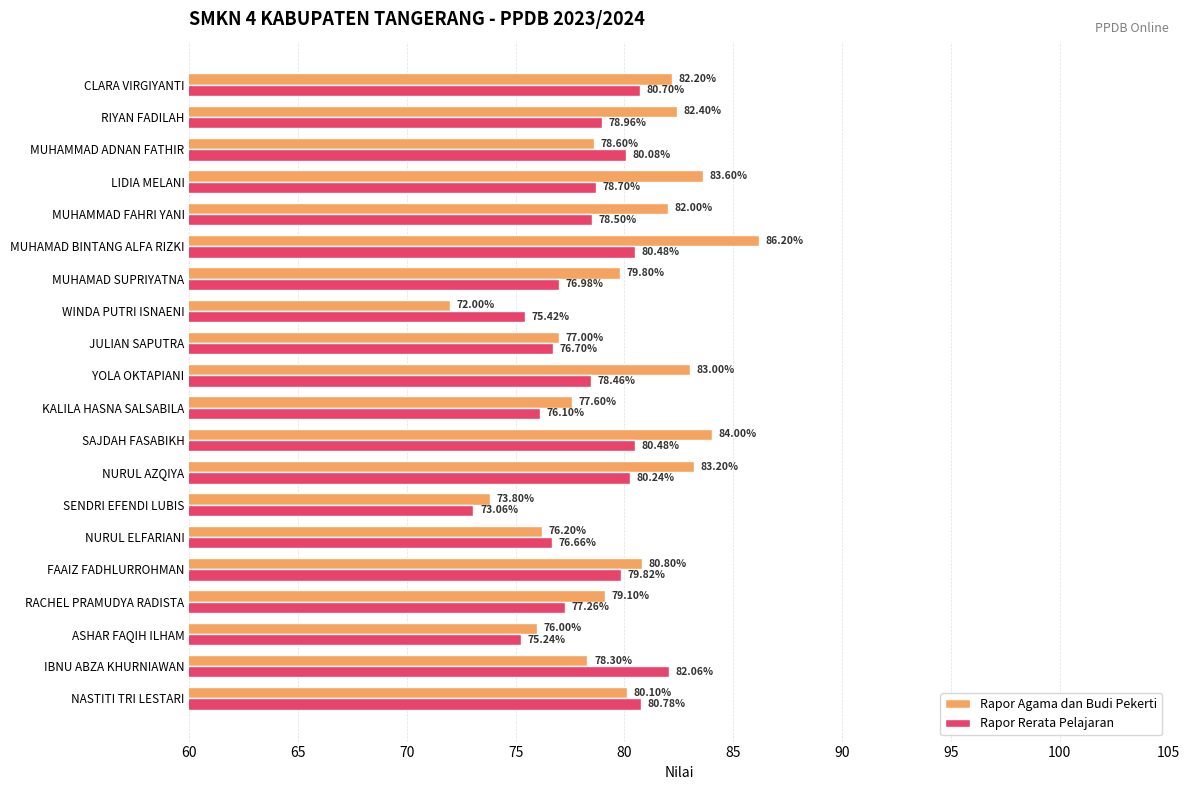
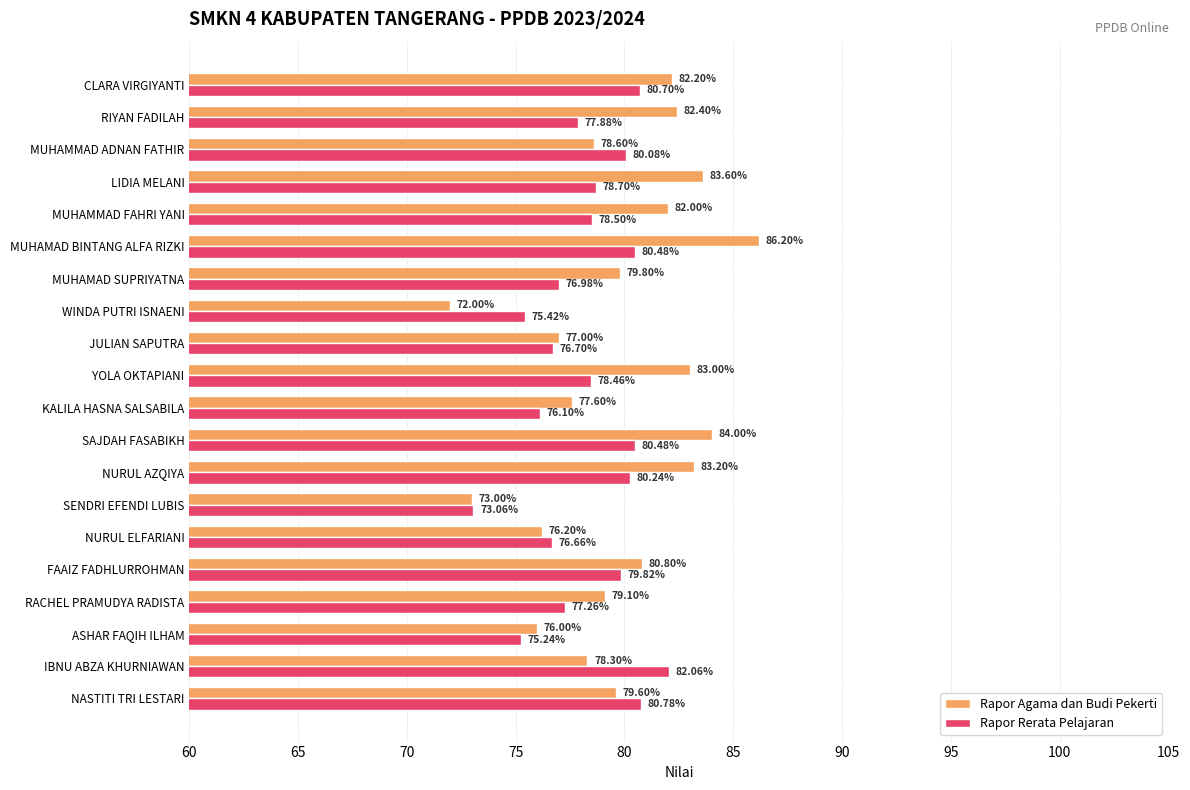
Rapor Rerata Pelajaran, RIYAN FADILAH: 78.96% -> 77.88%
Rapor Agama dan Budi Pekerti, SENDRI EFENDI LUBIS: 73.80% -> 73.00%
Rapor Agama dan Budi Pekerti, NASTITI TRI LESTARI: 80.10% -> 79.60%
